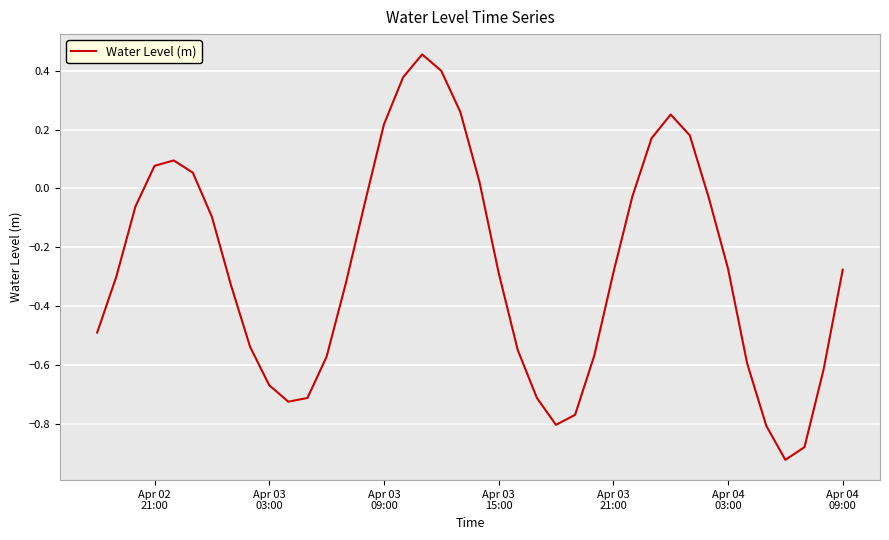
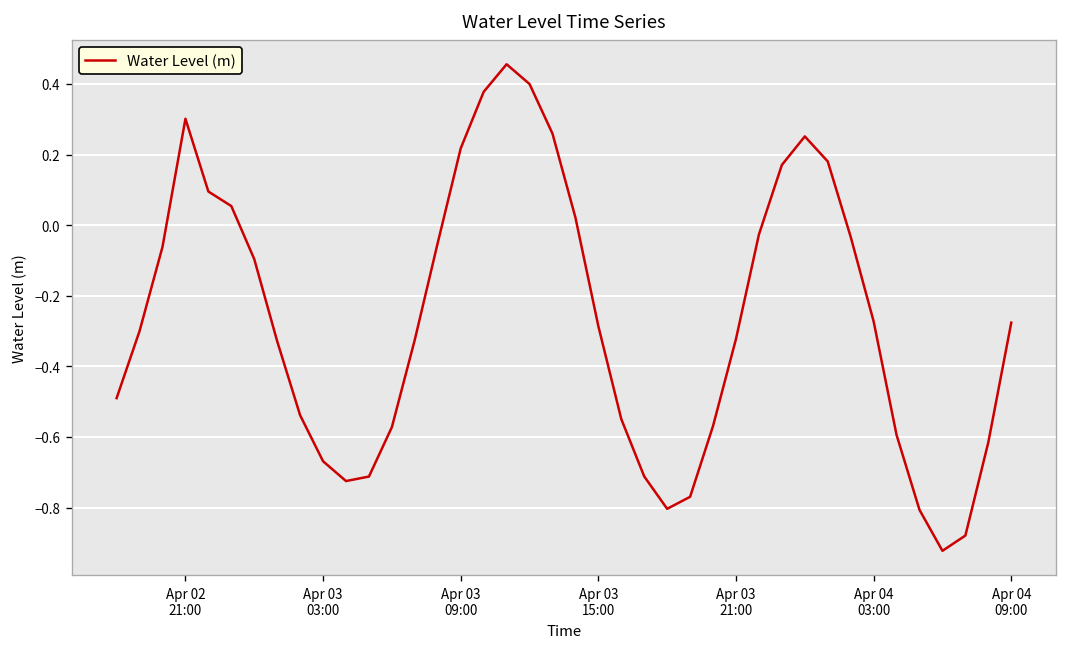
Apr 02 21:00: 0.08 -> 0.30
Apr 03 21:00: -0.29 -> -0.32
